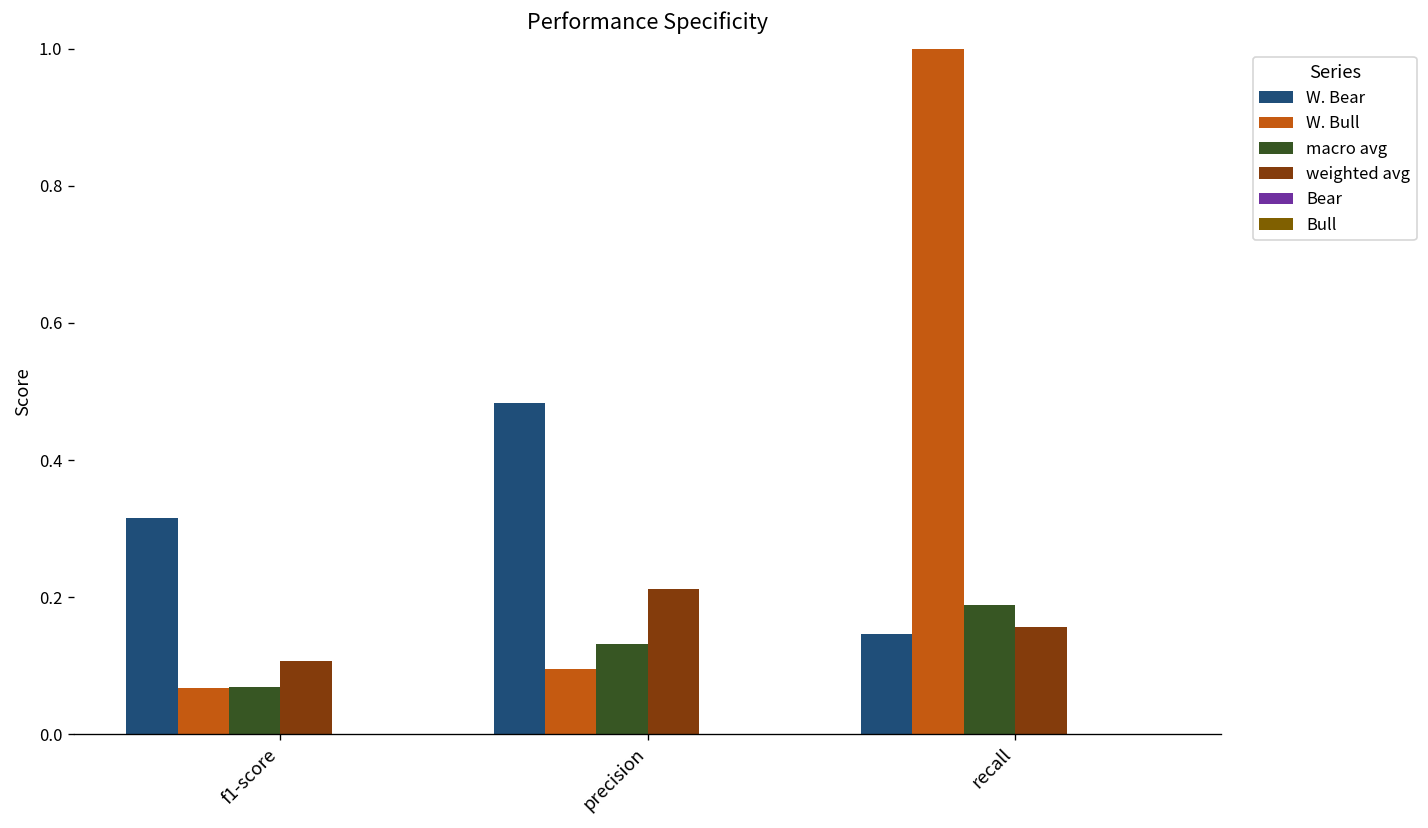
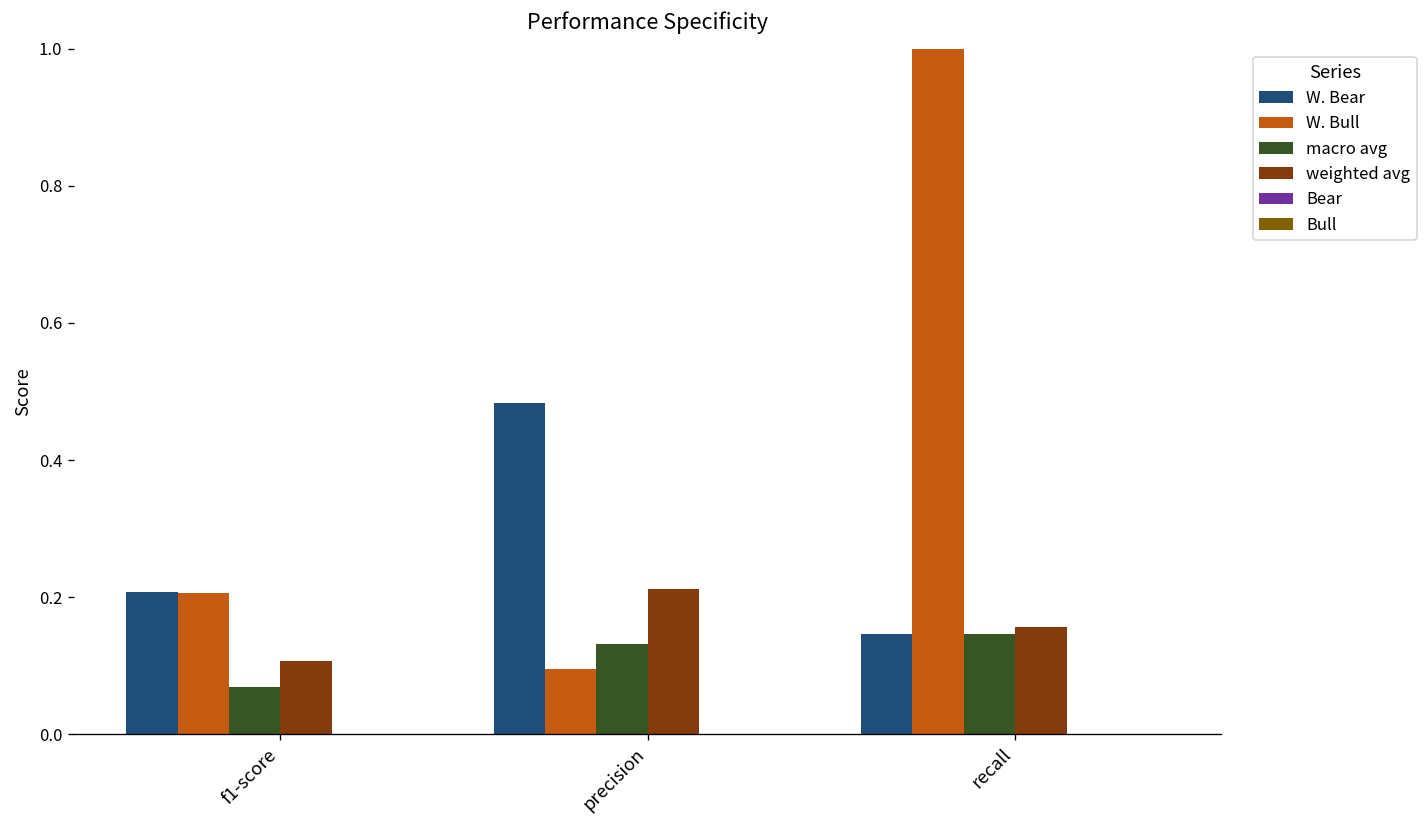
W. Bear, f1-score: 0.32 -> 0.21
W. Bull, f1-score: 0.07 -> 0.21
macro avg, recall: 0.19 -> 0.15
